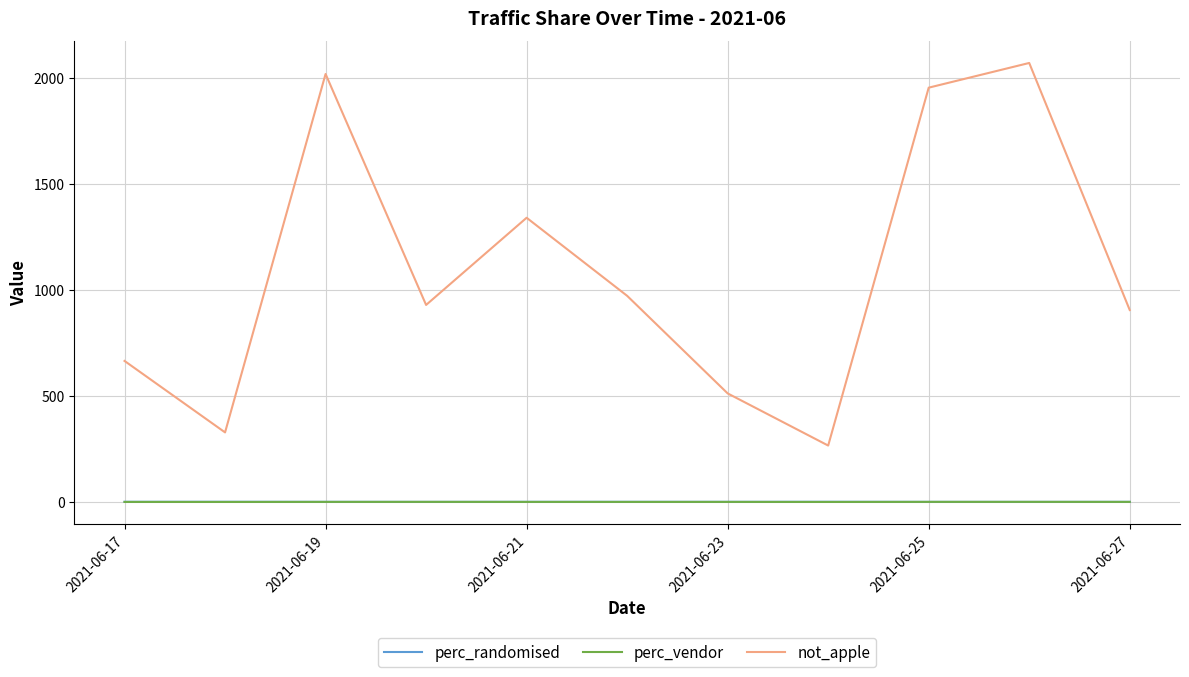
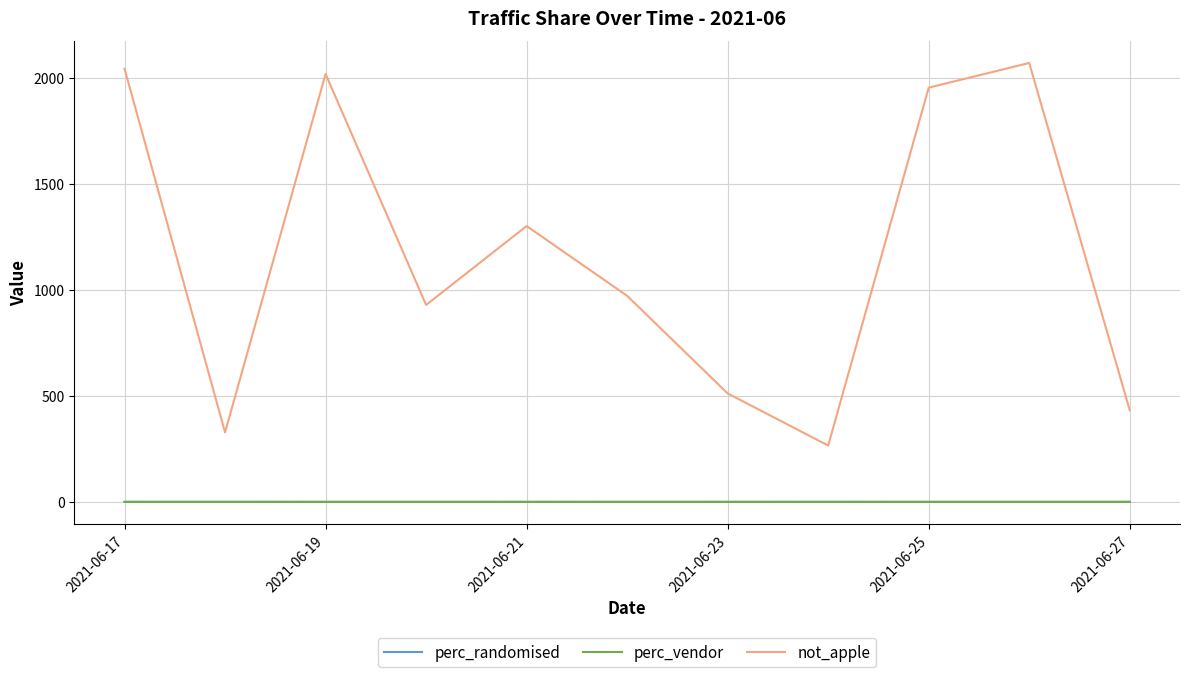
not_apple, 2021-06-17: 670 -> 2040
not_apple, 2021-06-21: 1340 -> 1300
not_apple, 2021-06-27: 910 -> 430
